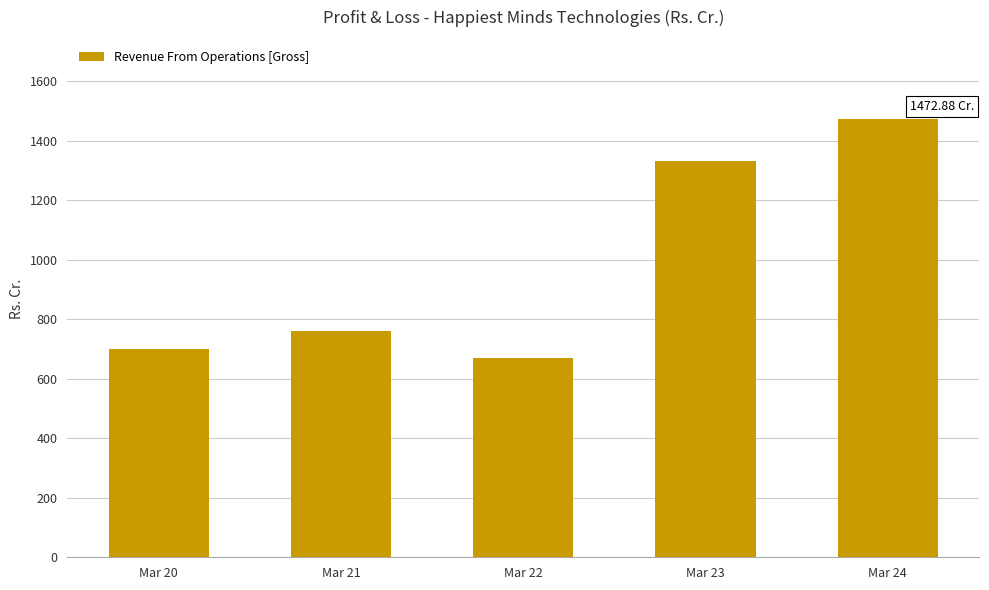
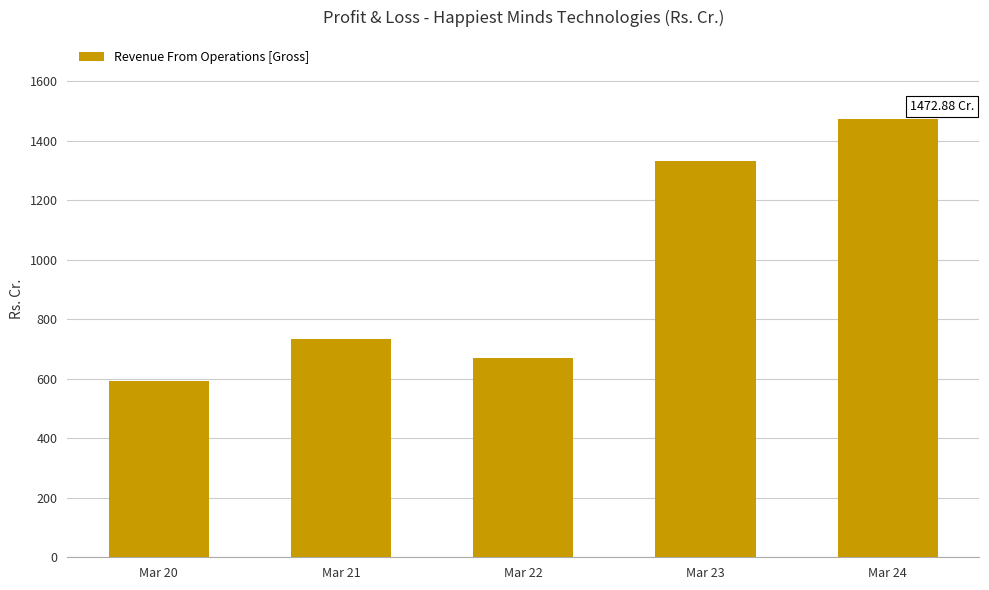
Mar 20: 700 -> 590
Mar 21: 760 -> 730
